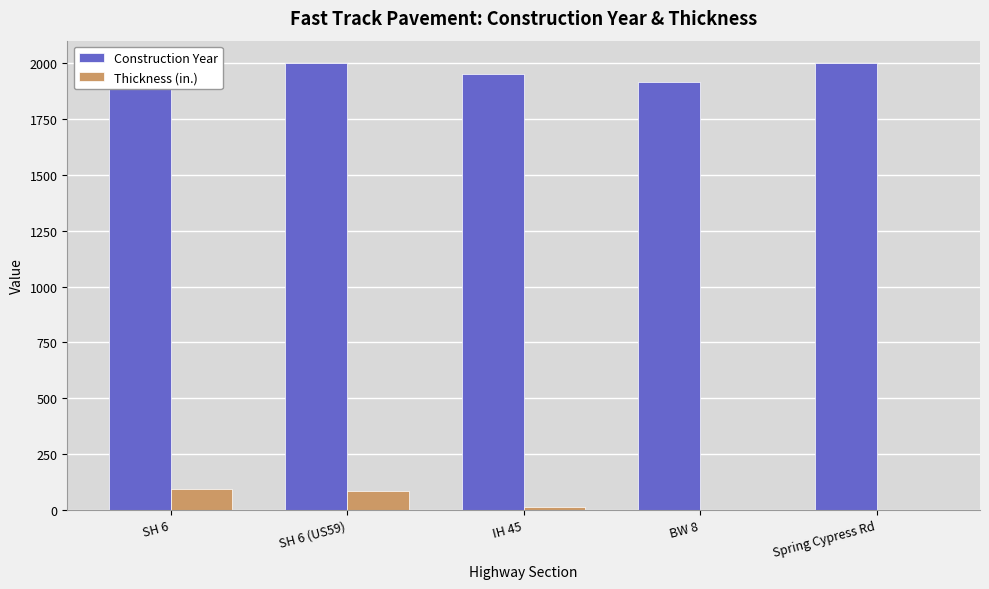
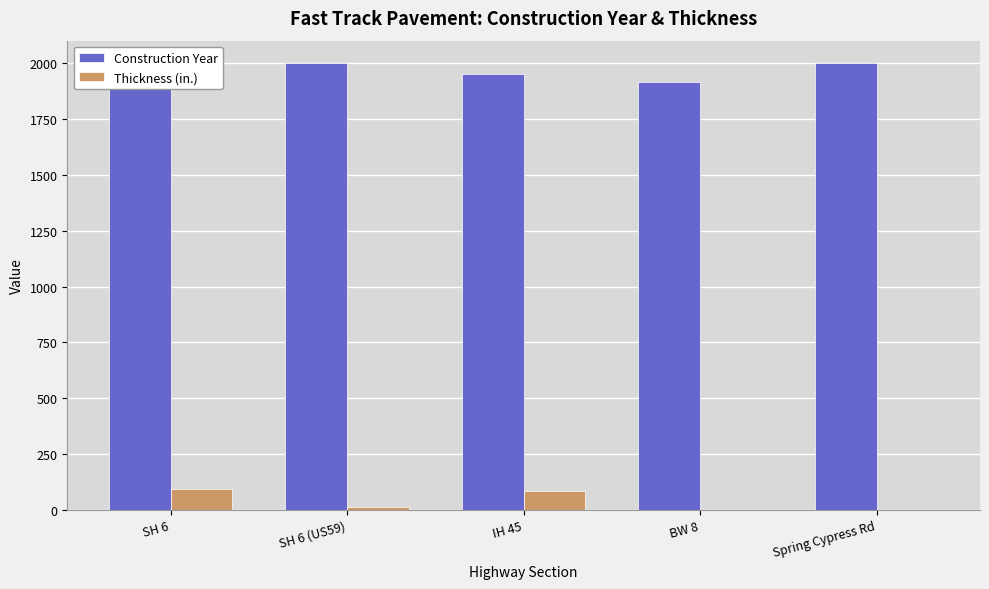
Thickness (in.), SH 6 (US59): 80 -> 10
Thickness (in.), IH 45: 10 -> 80
